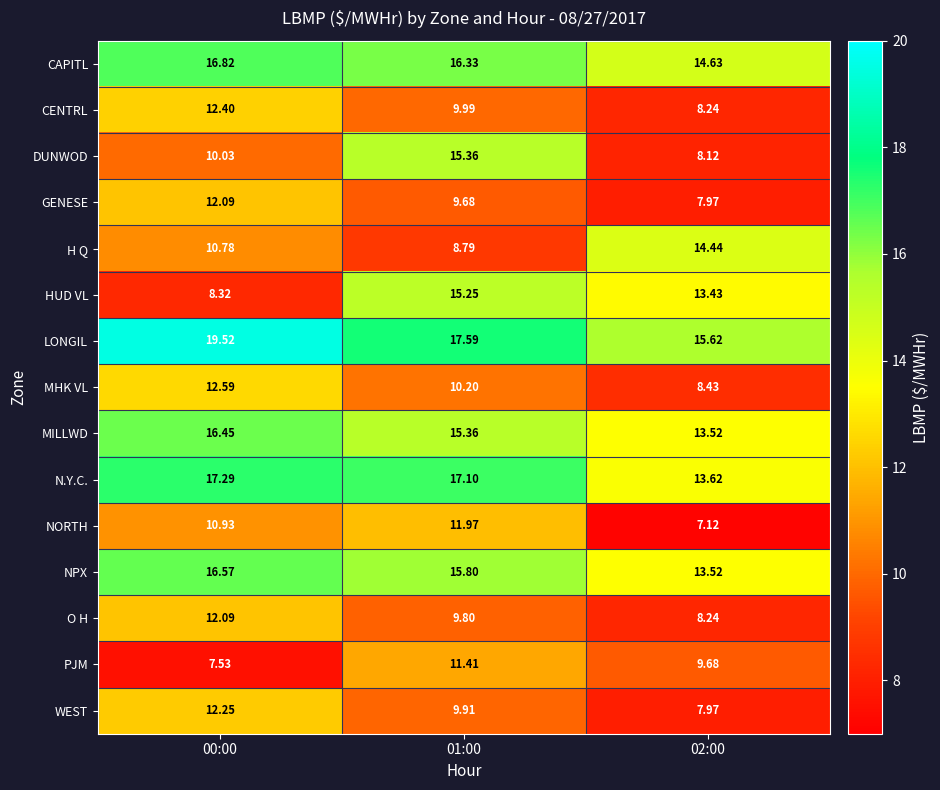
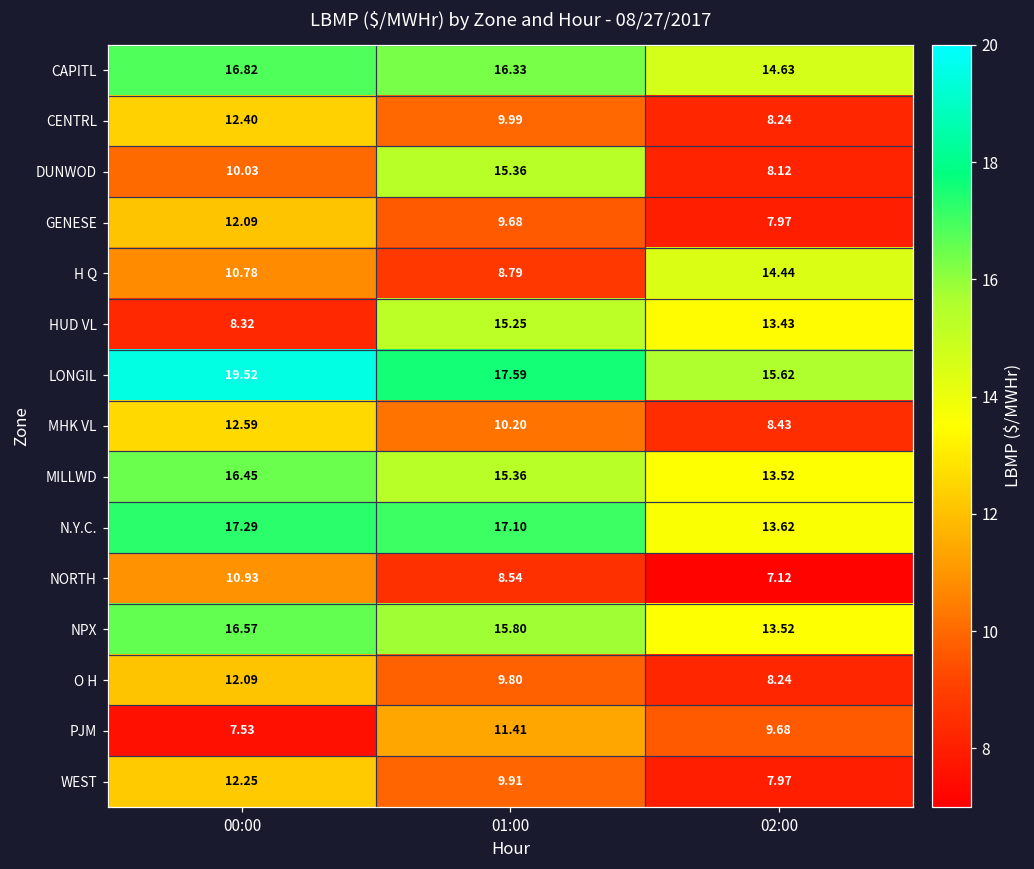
NORTH, 01:00: 11.97 -> 8.54
